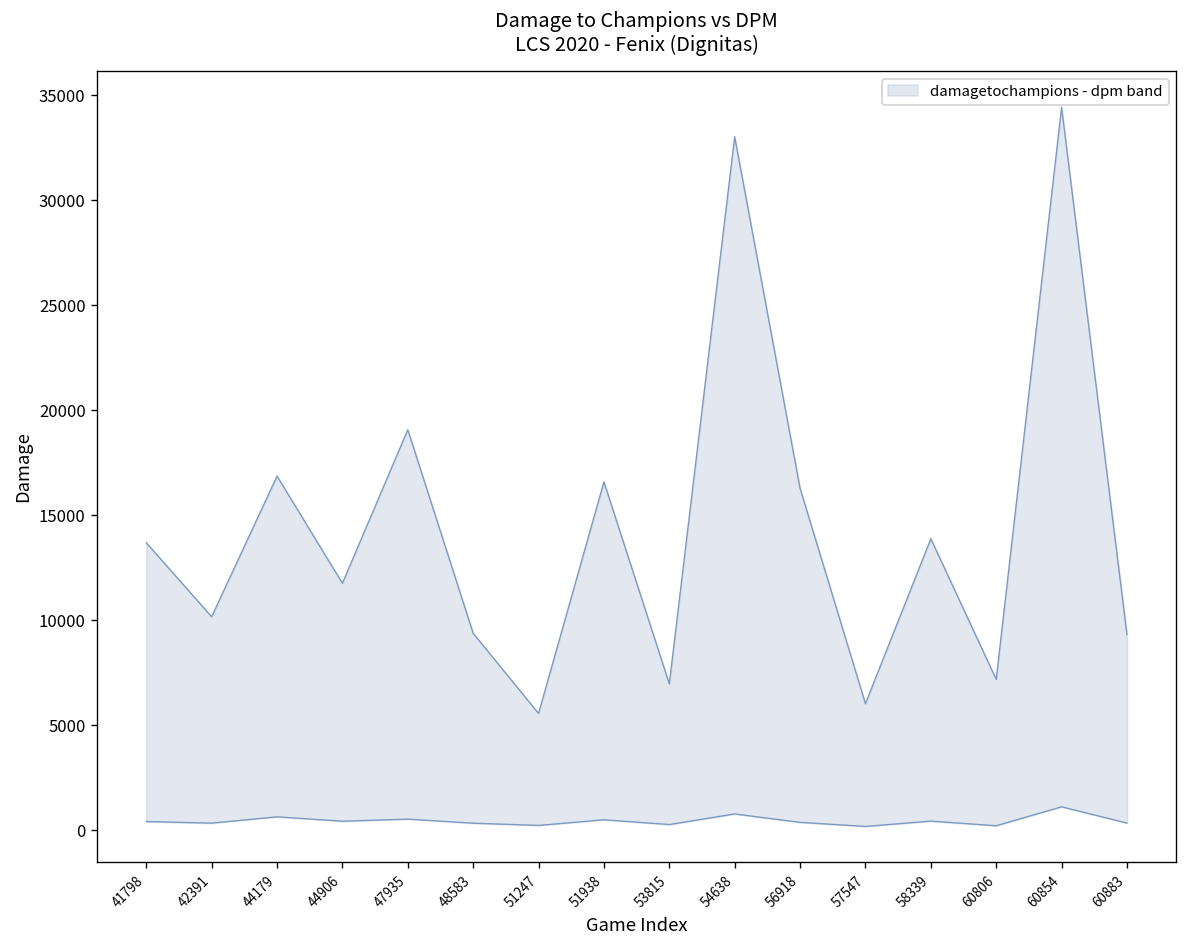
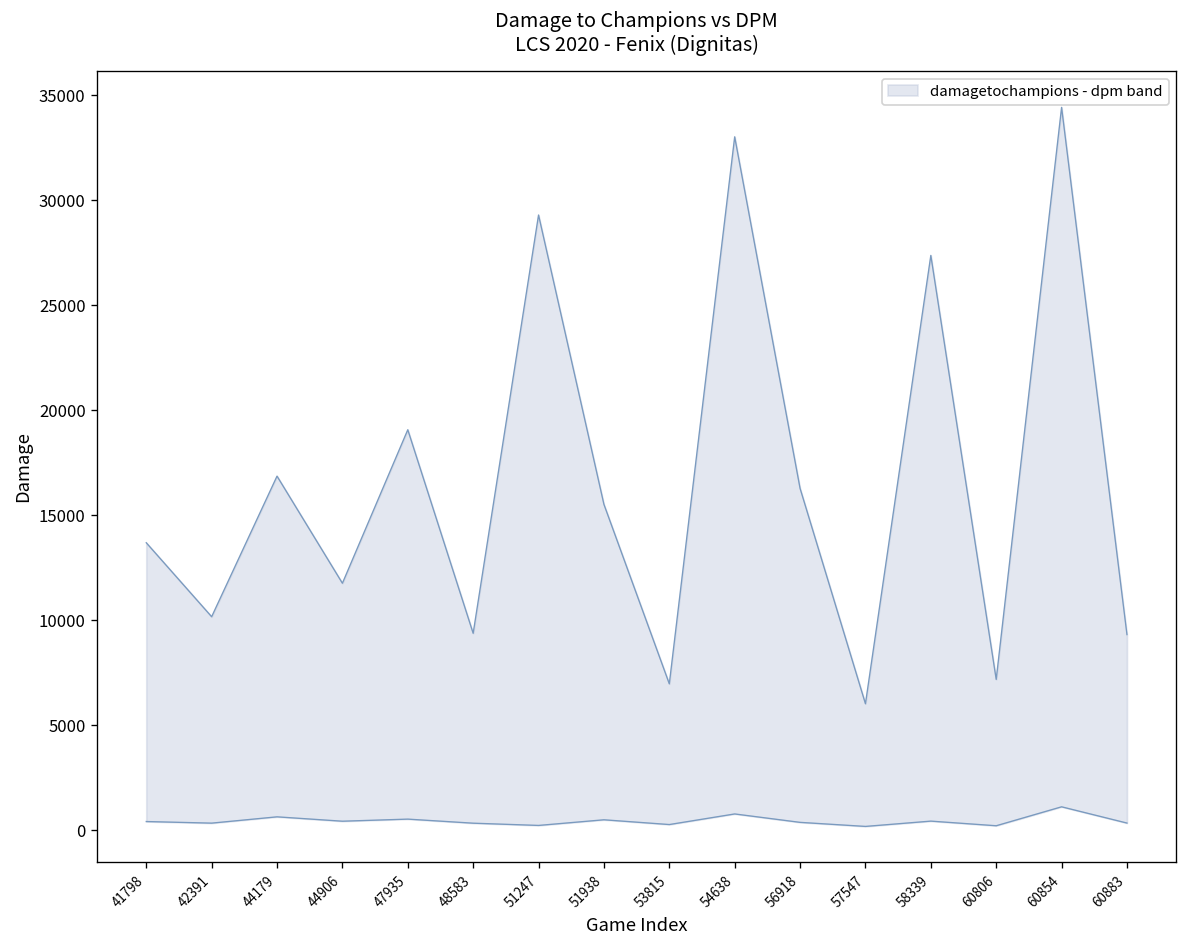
damagetochampions - dpm band, 51247: 5600 -> 29300
damagetochampions - dpm band, 51938: 16600 -> 15500
damagetochampions - dpm band, 58339: 13900 -> 27400
